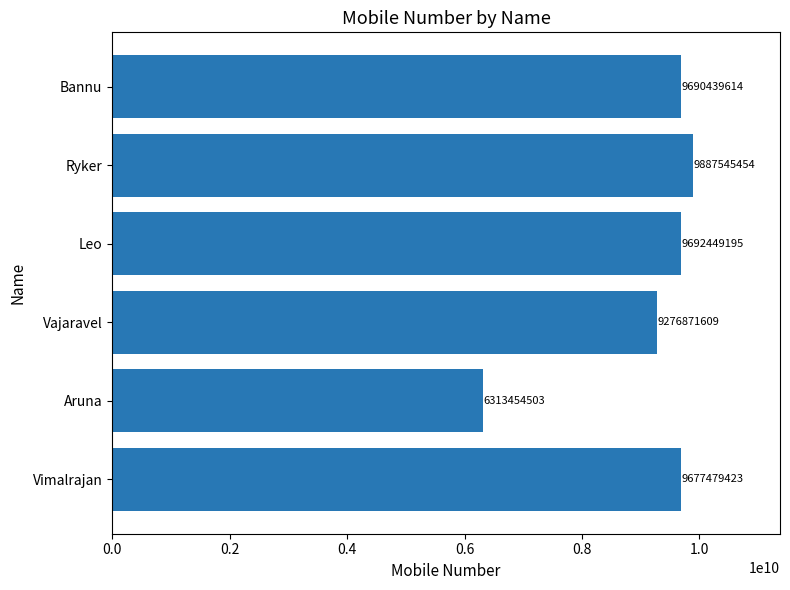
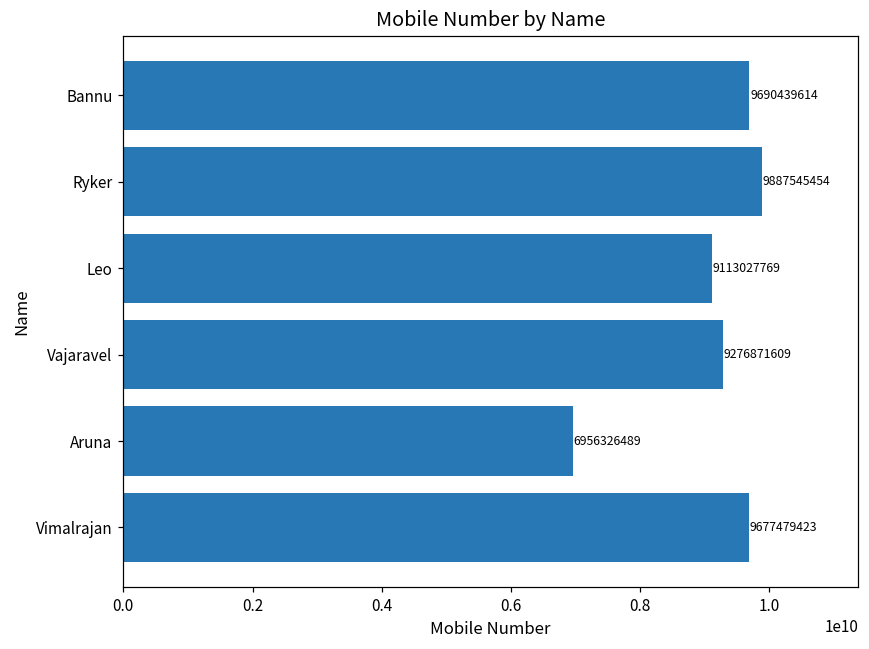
Leo: 9692449195 -> 9113027769
Aruna: 6313454503 -> 6956326489
